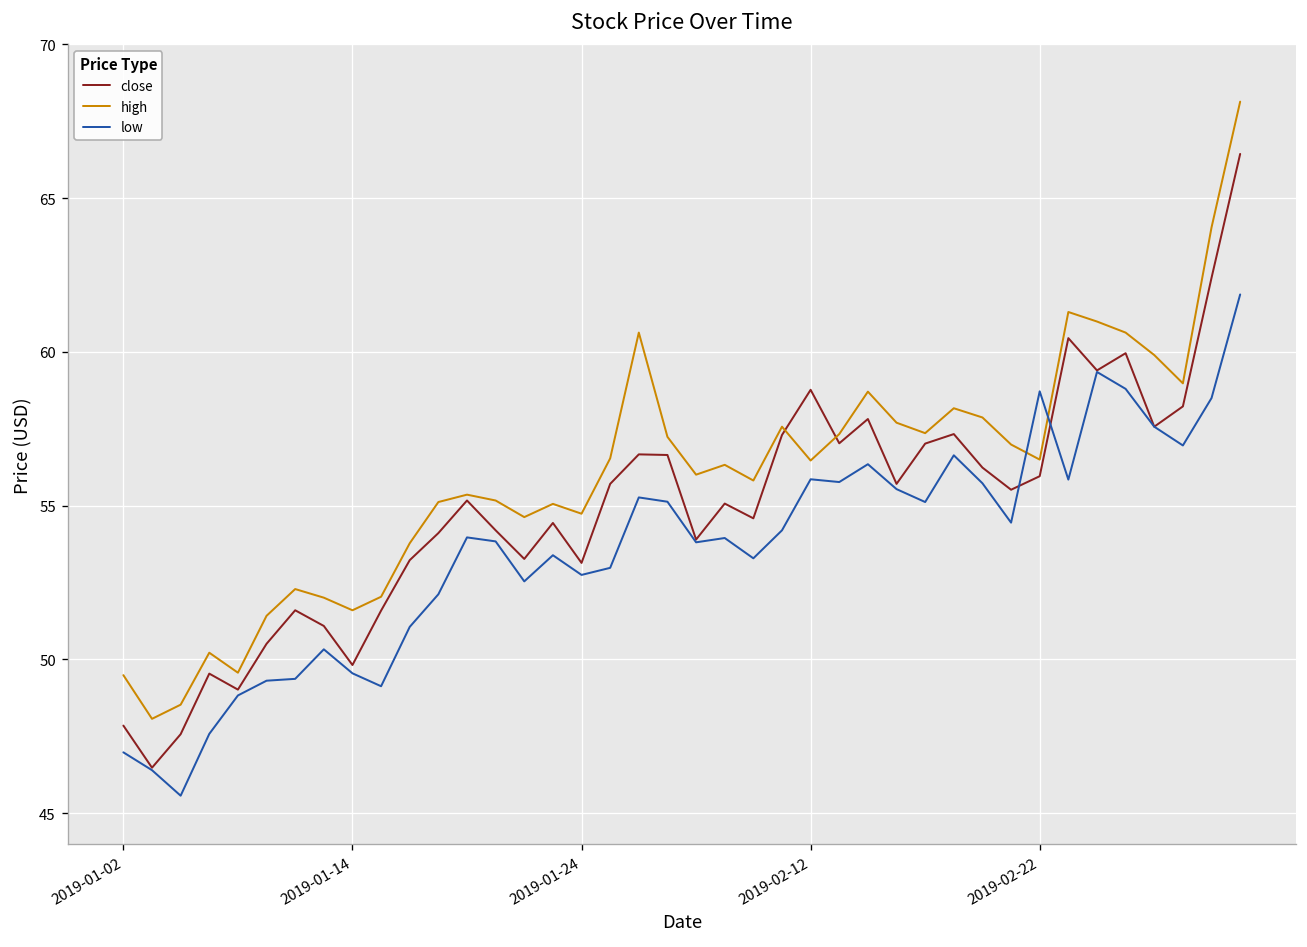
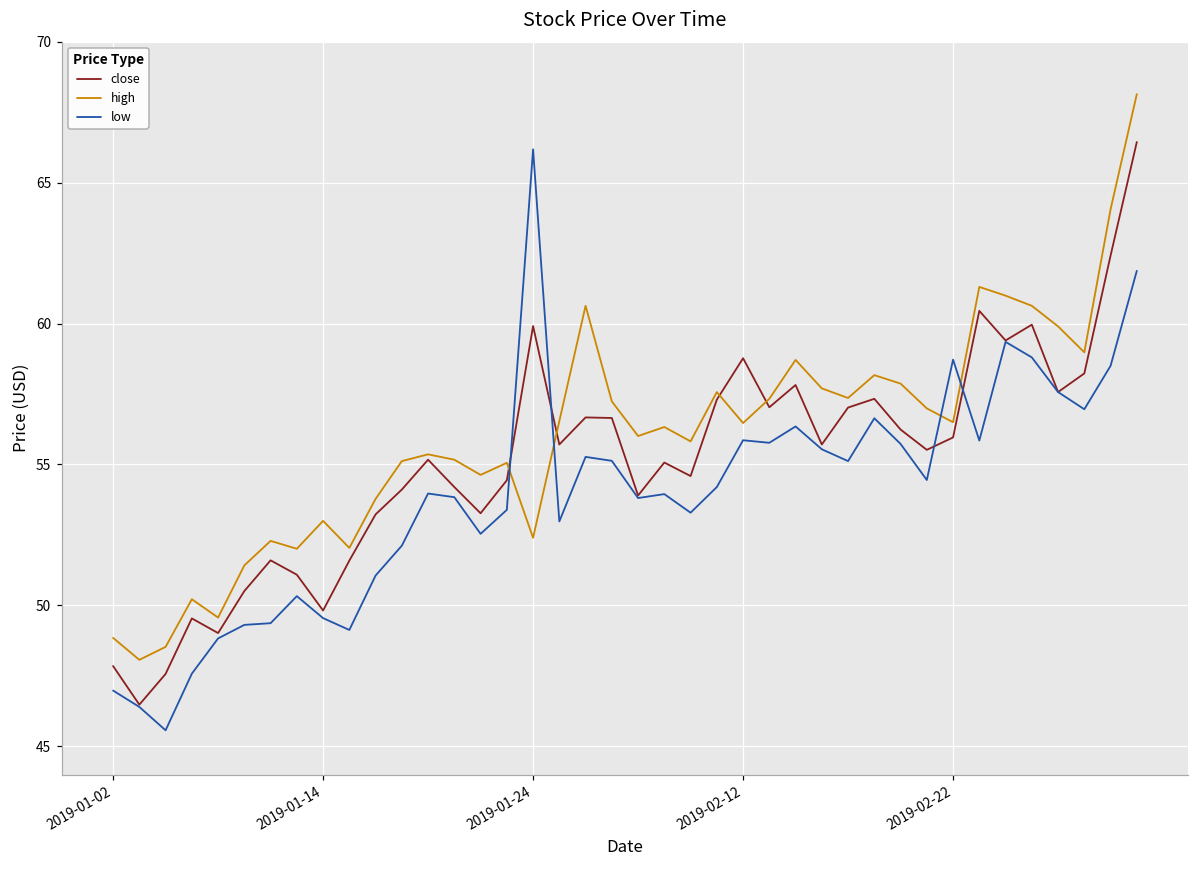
high, 2019-01-02: 49.5 -> 48.9
high, 2019-01-14: 51.6 -> 53.0
close, 2019-01-24: 53.1 -> 59.9
high, 2019-01-24: 54.7 -> 52.4
low, 2019-01-24: 52.8 -> 66.2
